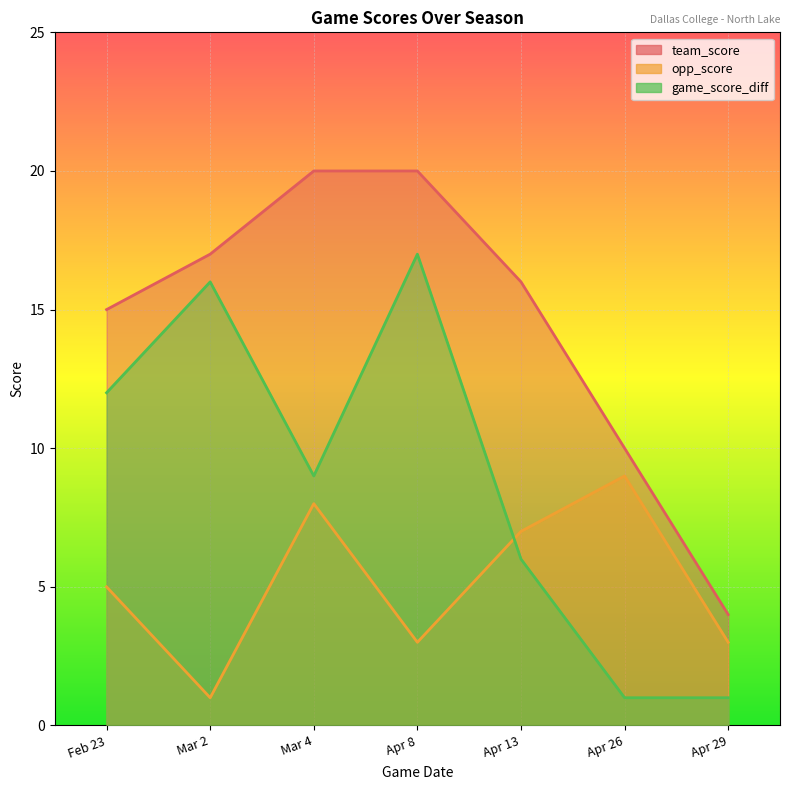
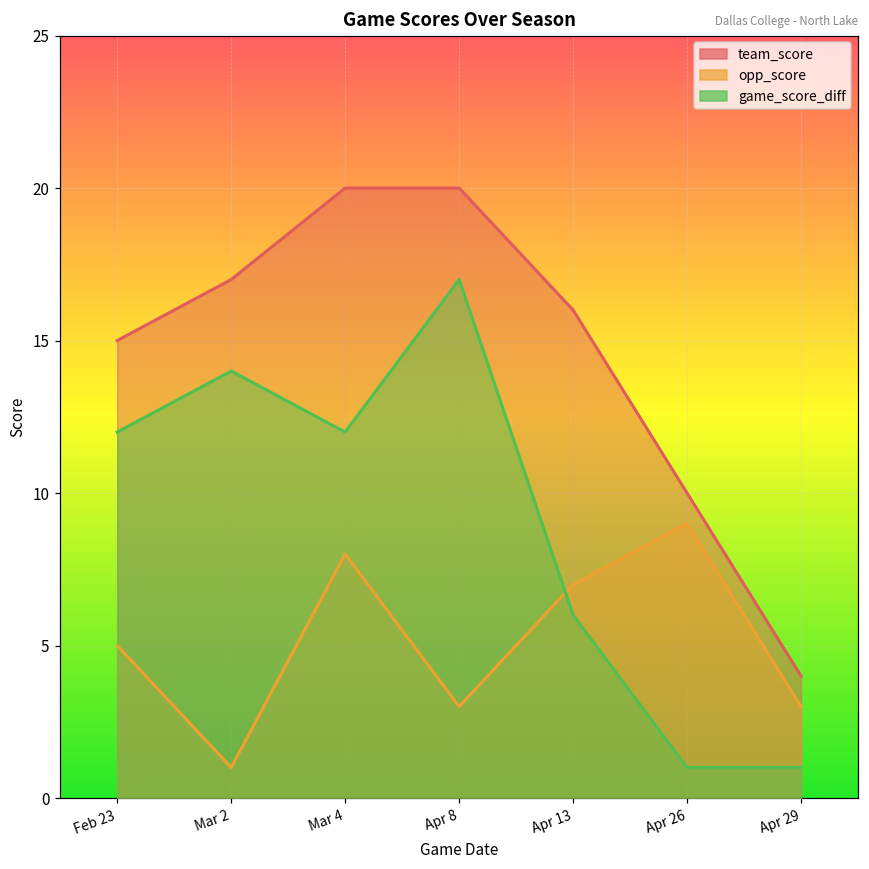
game_score_diff, Mar 2: 16 -> 14
game_score_diff, Mar 4: 9 -> 12
